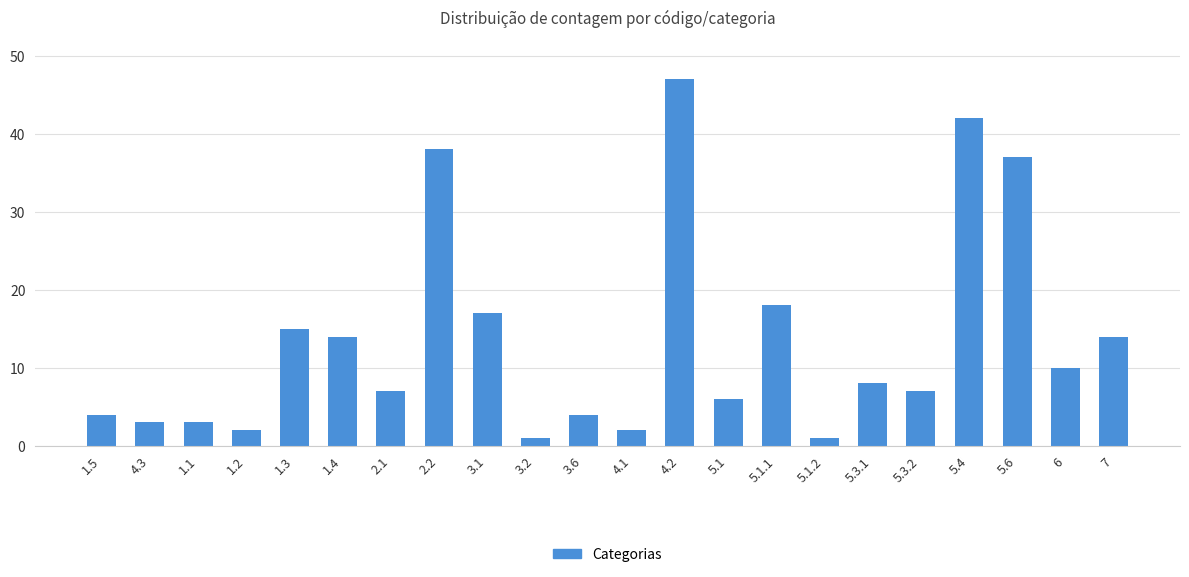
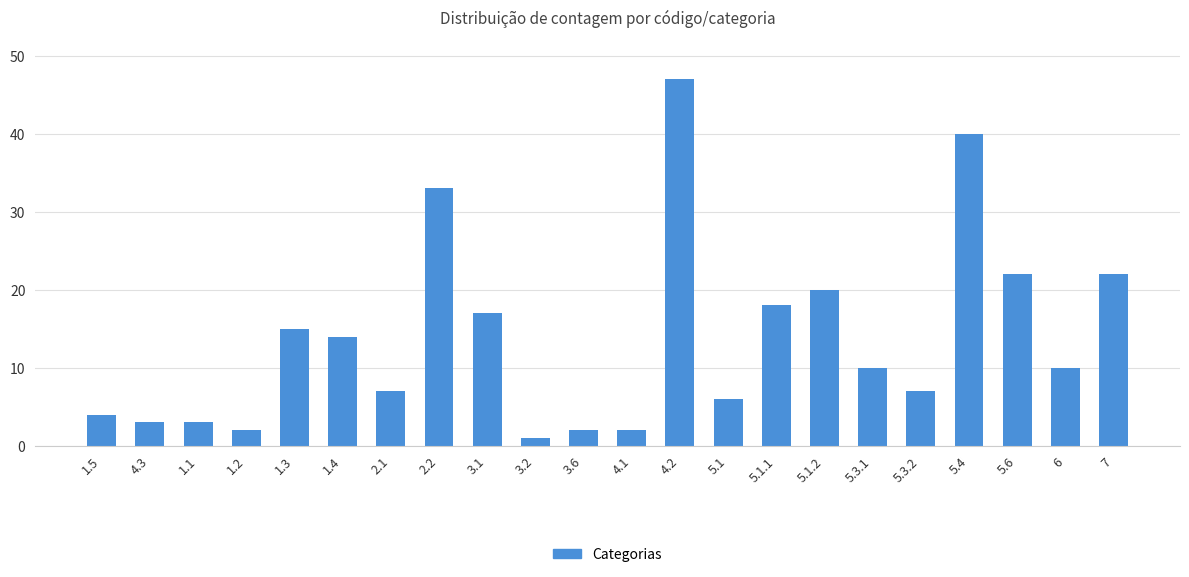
2.2: 38 -> 33
3.6: 4 -> 2
5.1.2: 1 -> 20
5.3.1: 8 -> 10
5.4: 42 -> 40
5.6: 37 -> 22
7: 14 -> 22
